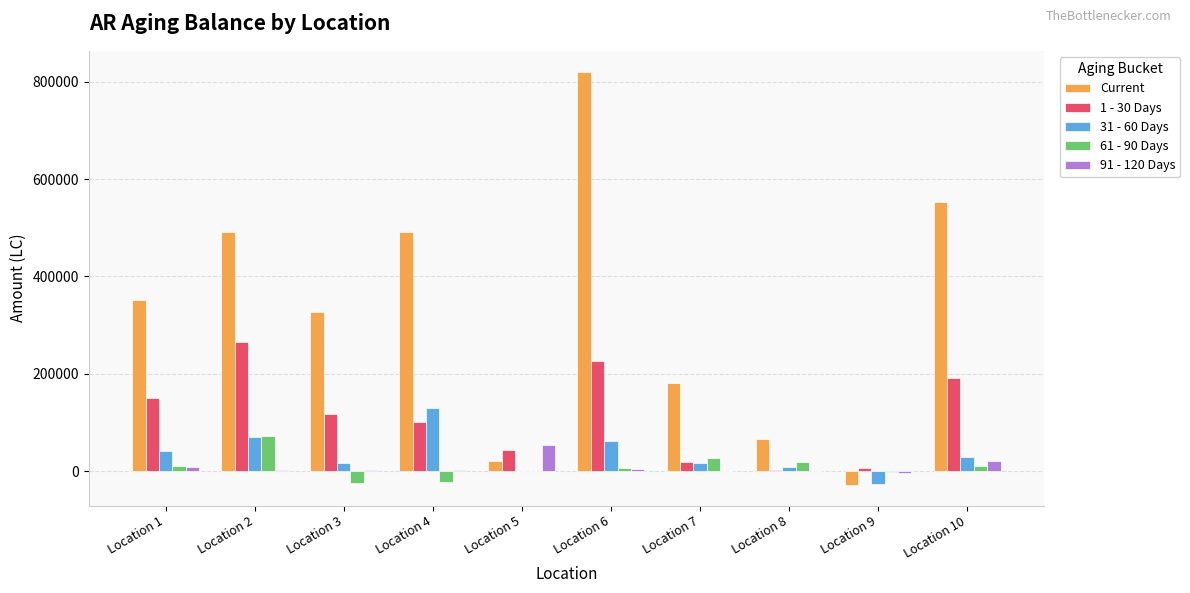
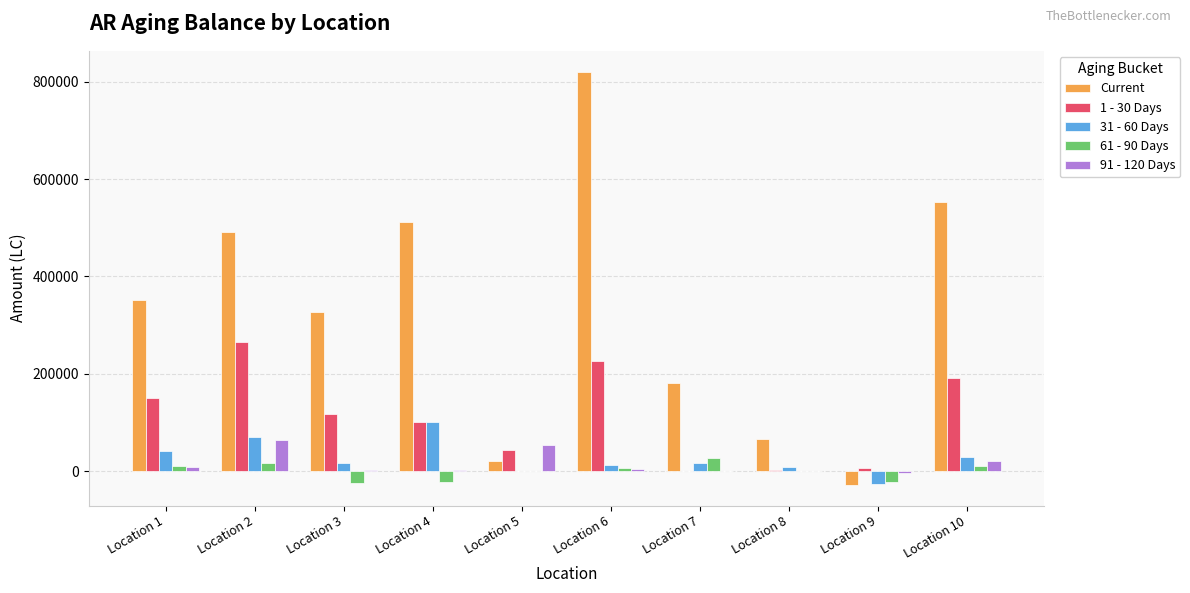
61 - 90 Days, Location 2: 70000 -> 20000
91 - 120 Days, Location 2: 0 -> 60000
Current, Location 4: 490000 -> 510000
31 - 60 Days, Location 4: 130000 -> 100000
31 - 60 Days, Location 6: 60000 -> 10000
1 - 30 Days, Location 7: 20000 -> 0
61 - 90 Days, Location 8: 20000 -> 0
61 - 90 Days, Location 9: 0 -> -20000
